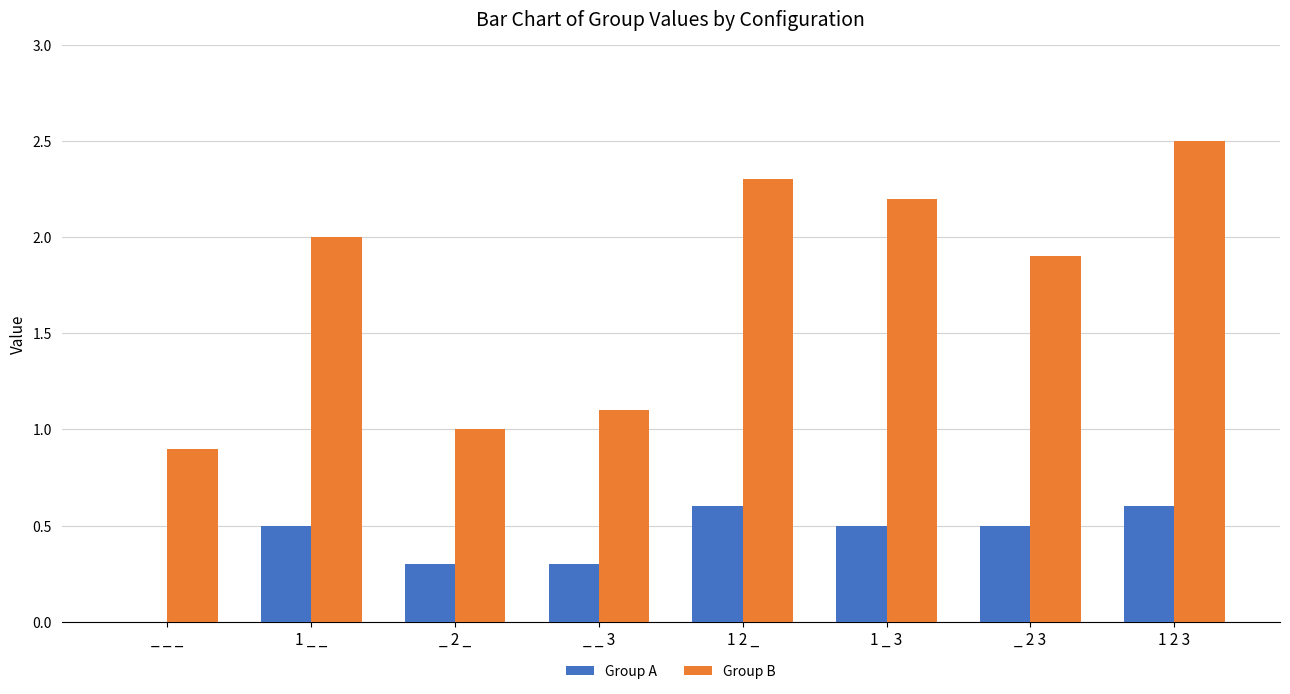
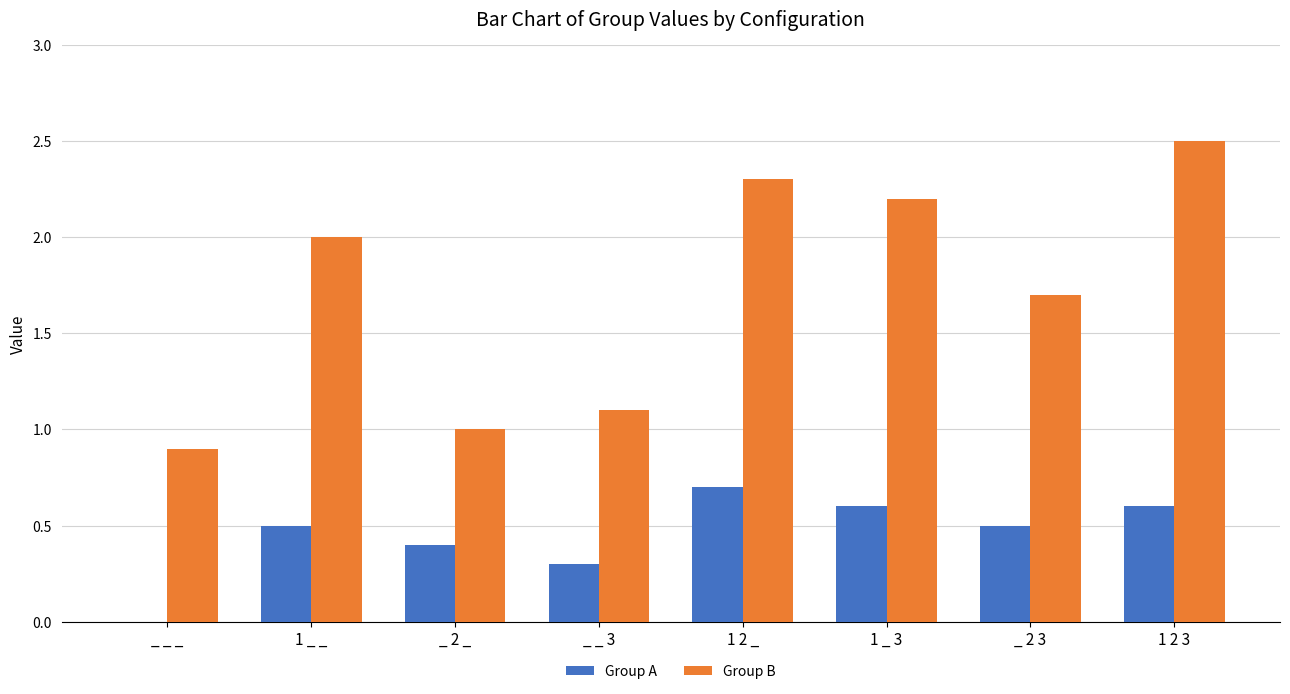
Group A, _ 2 _: 0.3 -> 0.4
Group A, 1 2 _: 0.6 -> 0.7
Group A, 1 _ 3: 0.5 -> 0.6
Group B, _ 2 3: 1.9 -> 1.7
